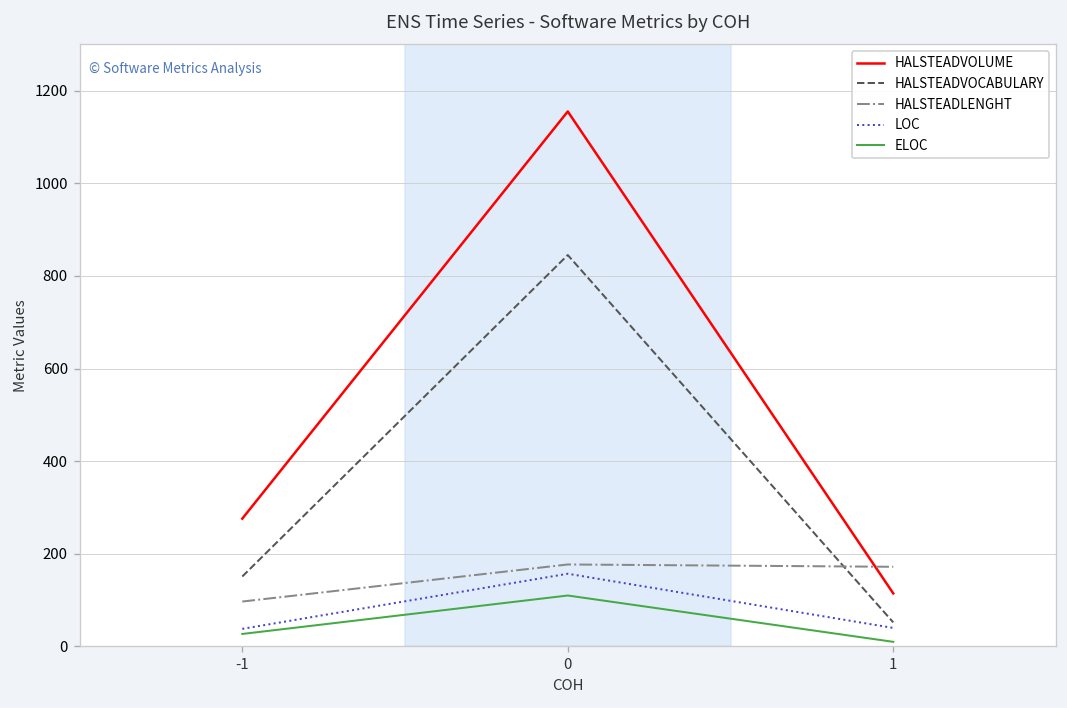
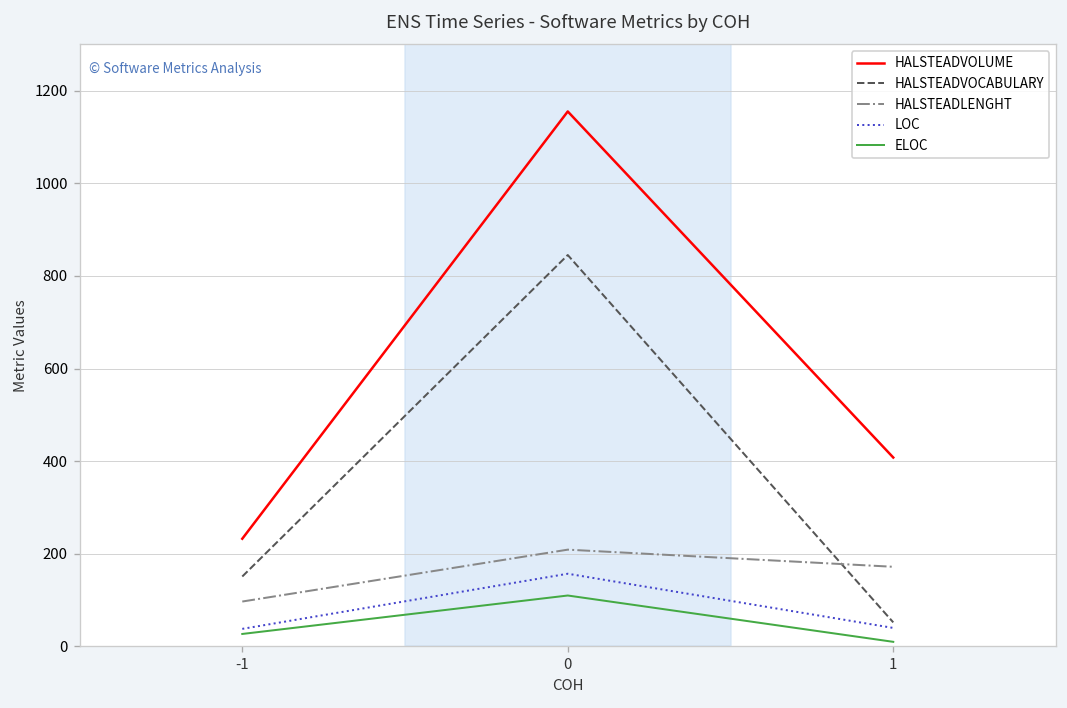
HALSTEADVOLUME, -1: 280 -> 230
HALSTEADLENGHT, 0: 180 -> 210
HALSTEADVOLUME, 1: 110 -> 410
